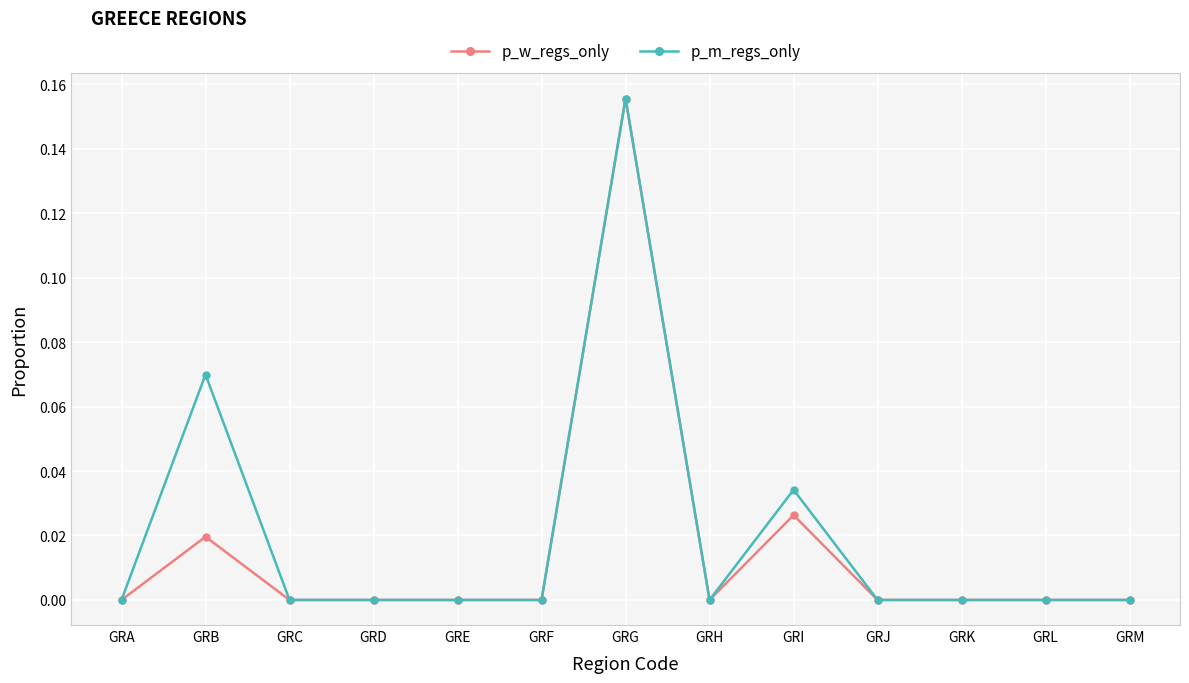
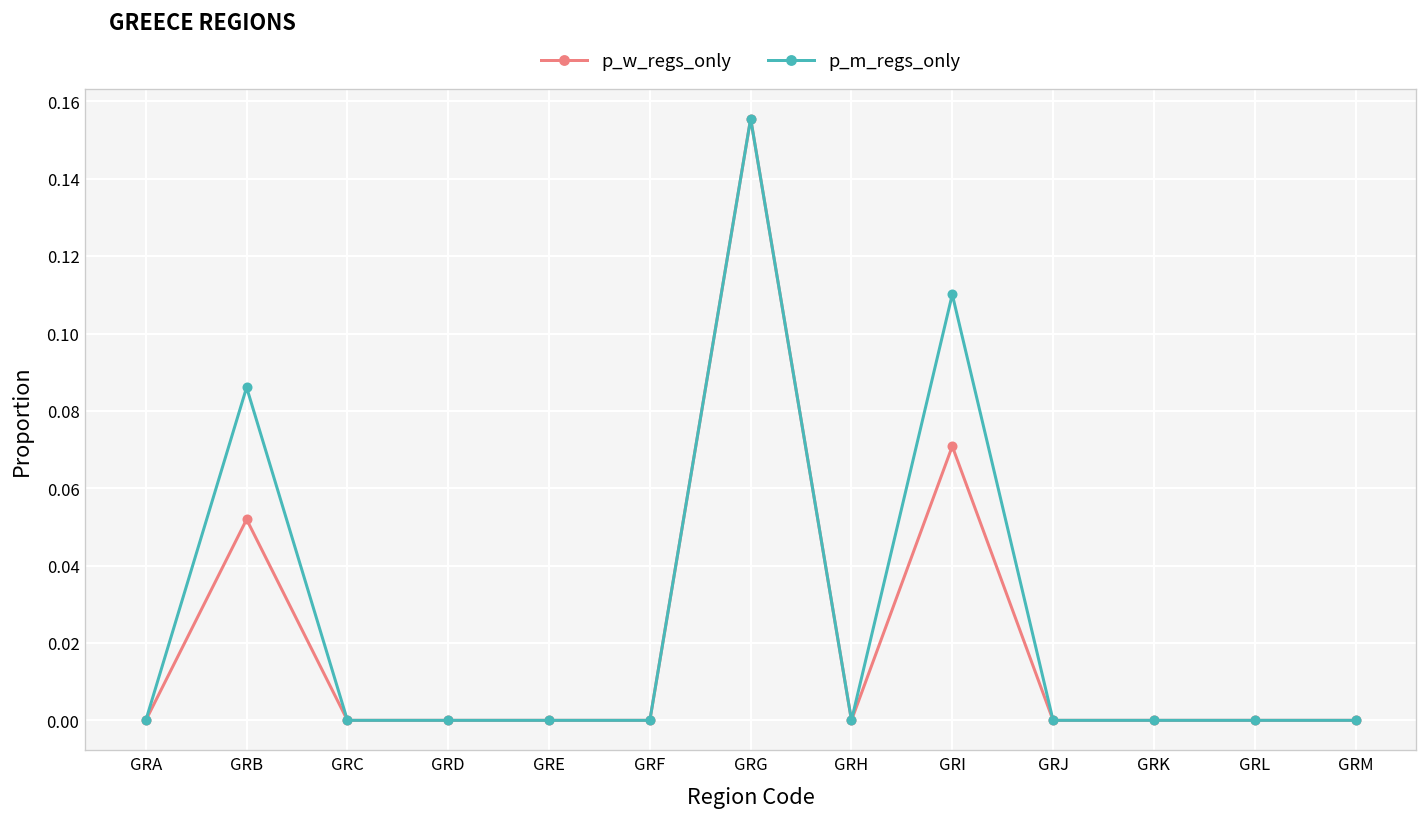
p_w_regs_only, GRB: 0.020 -> 0.052
p_m_regs_only, GRB: 0.070 -> 0.086
p_w_regs_only, GRI: 0.026 -> 0.071
p_m_regs_only, GRI: 0.034 -> 0.110
